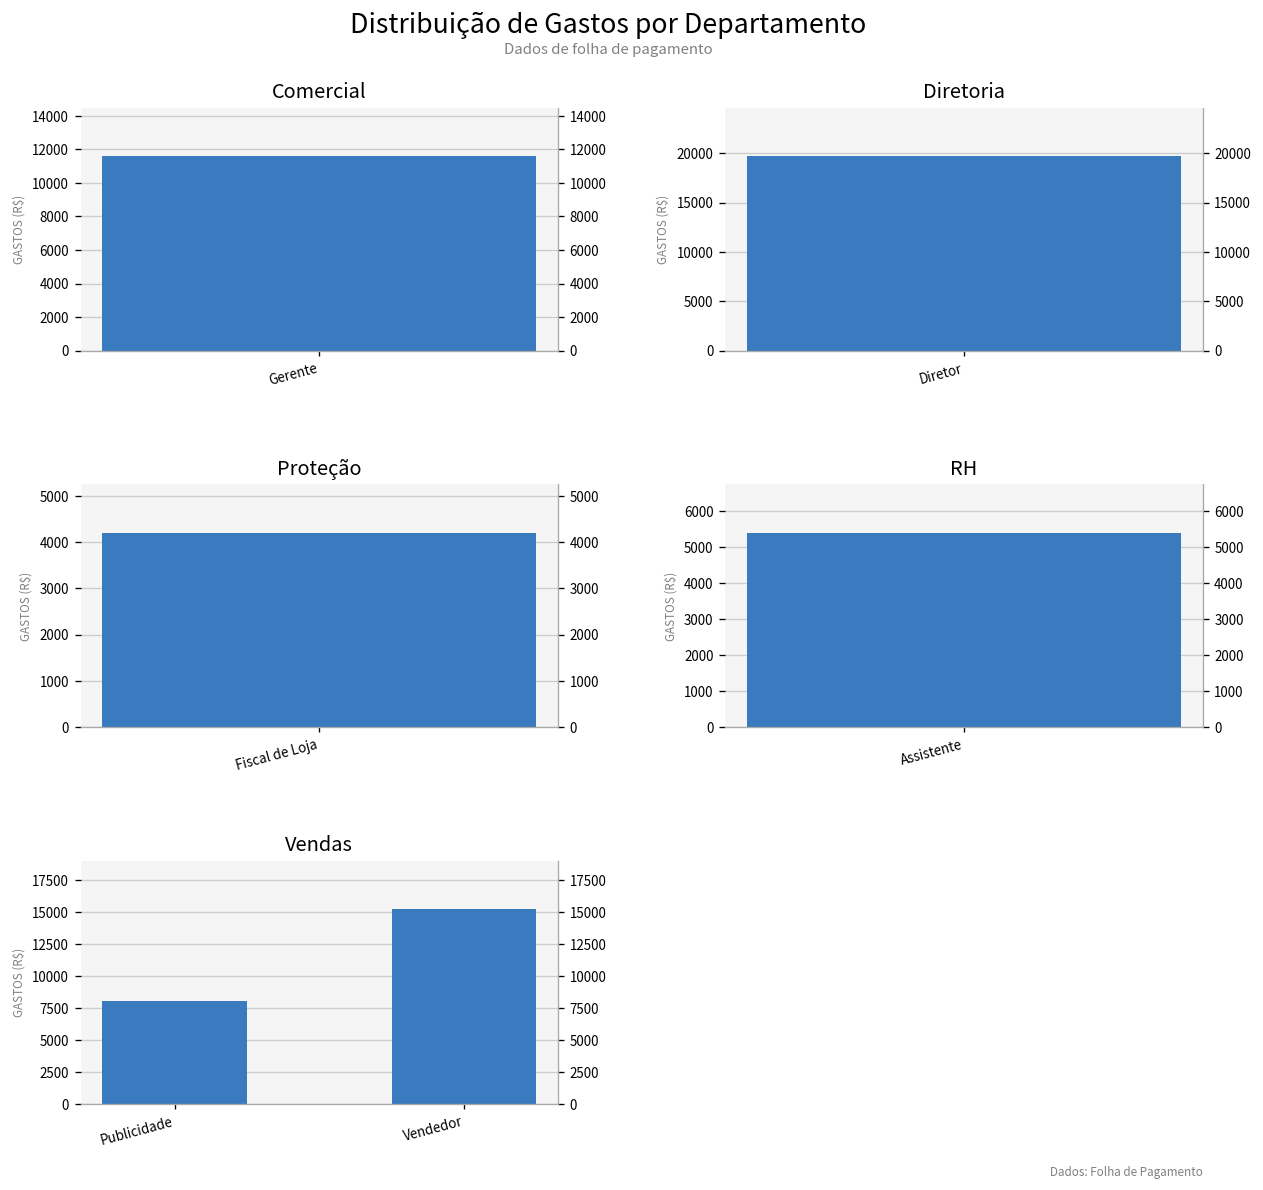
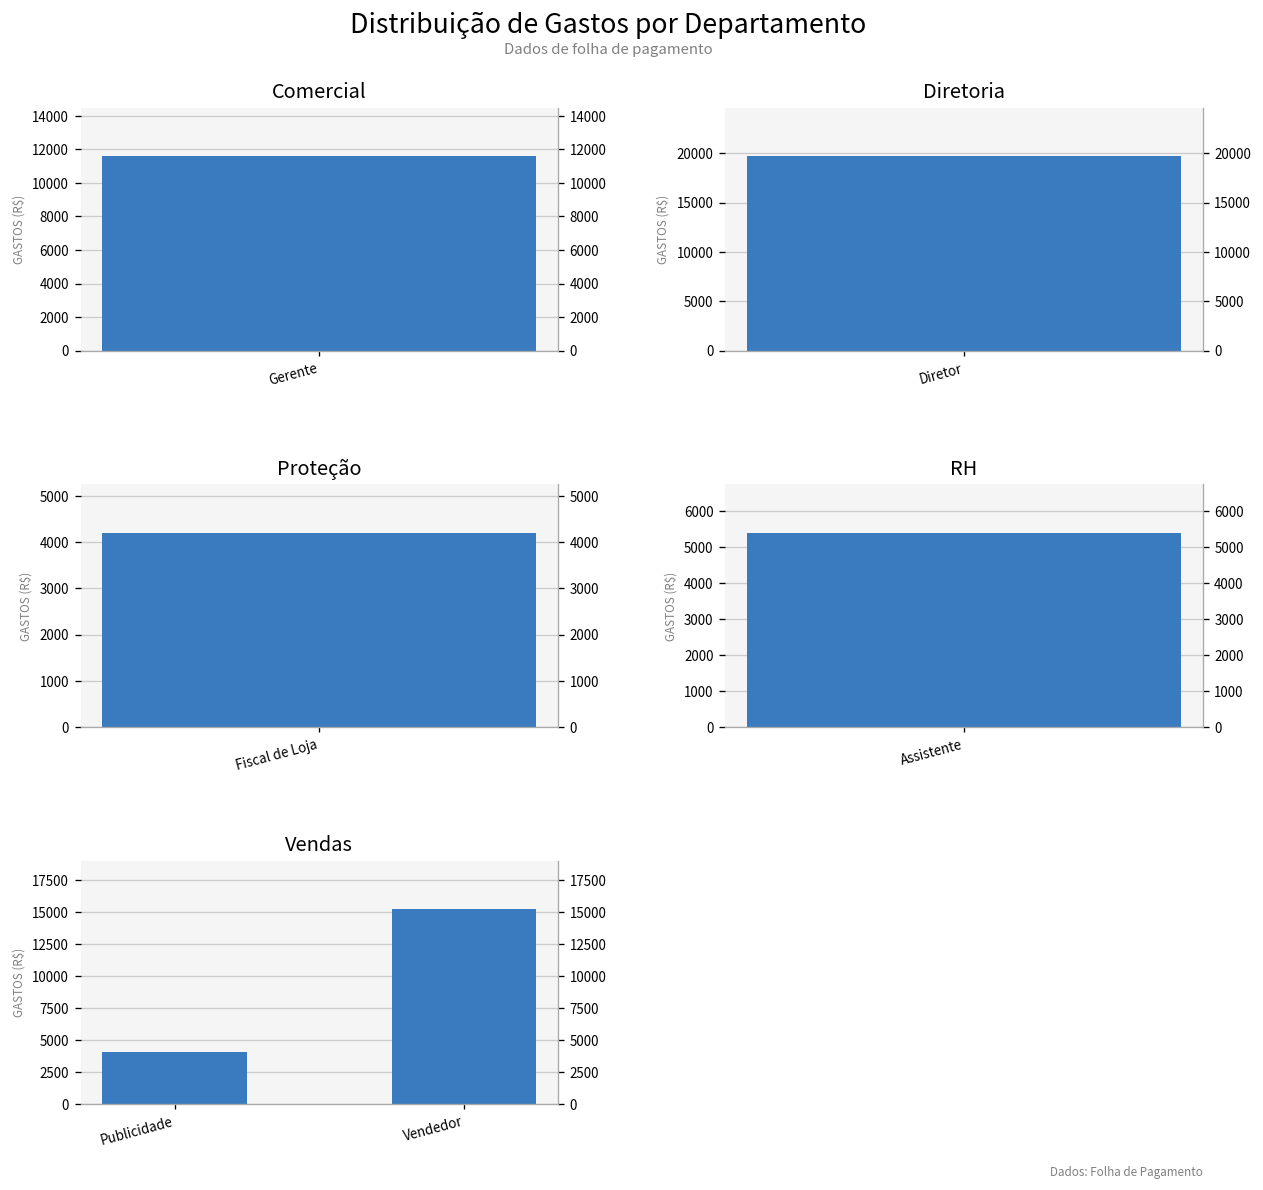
Vendas, Publicidade: 8100 -> 4000
